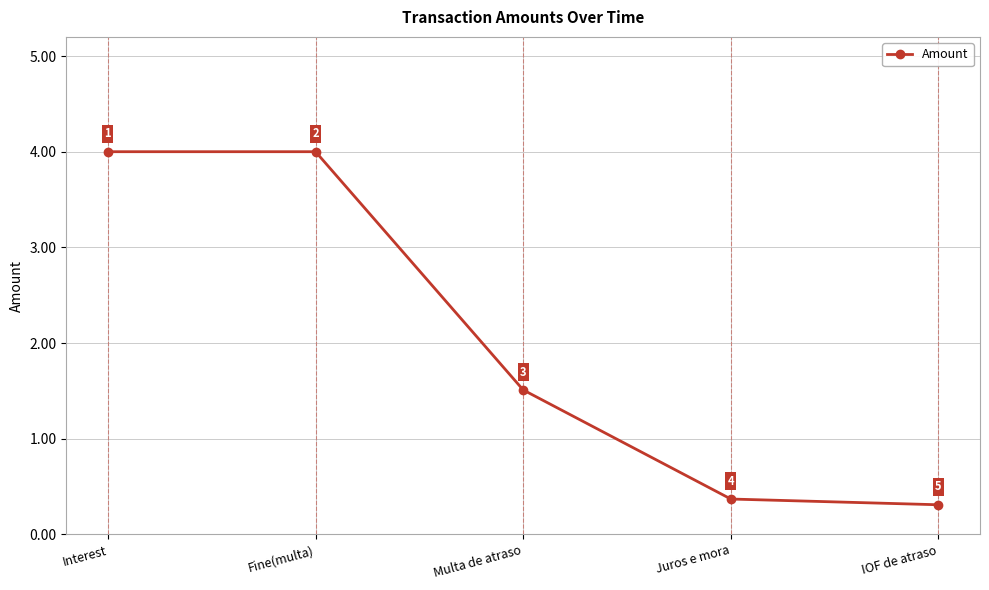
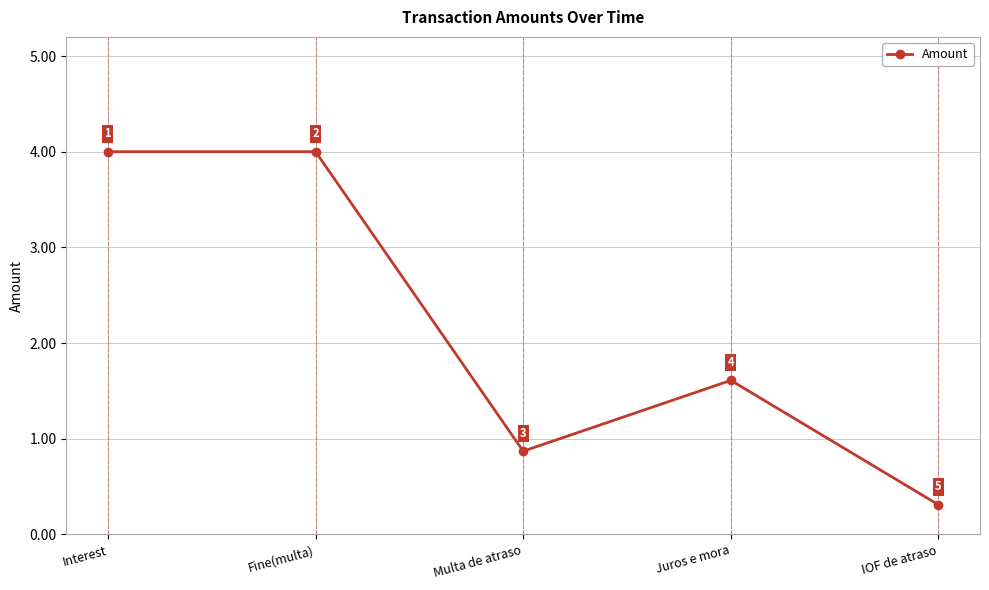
Multa de atraso: 1.5 -> 0.9
Juros e mora: 0.4 -> 1.6
